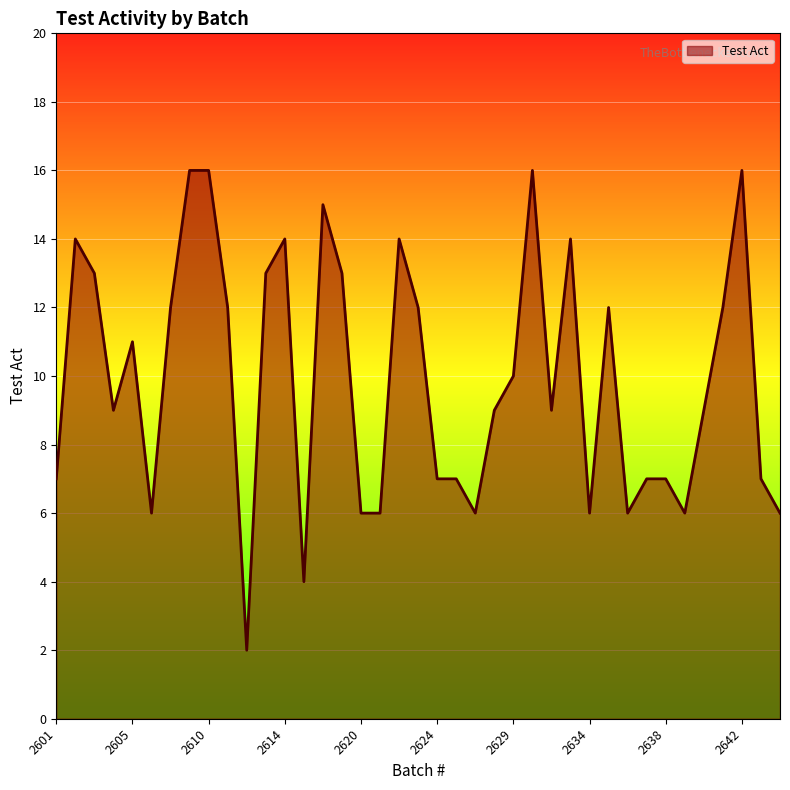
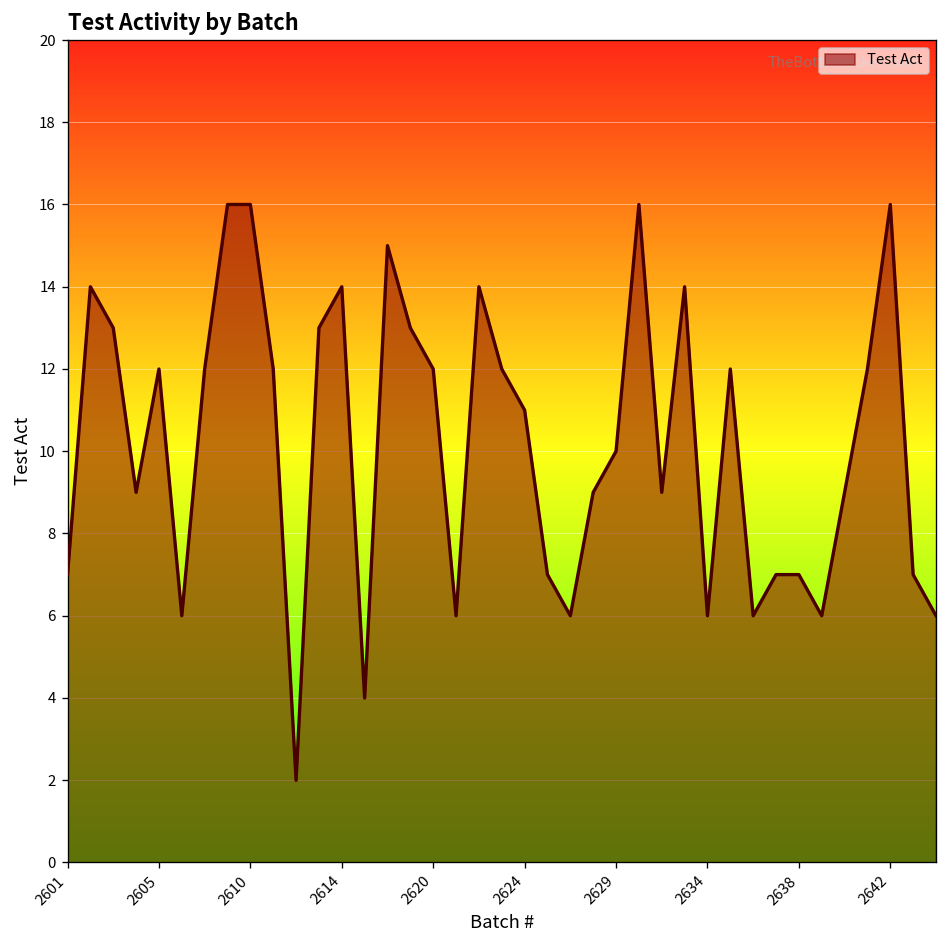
2605: 11 -> 12
2620: 6 -> 12
2624: 7 -> 11
